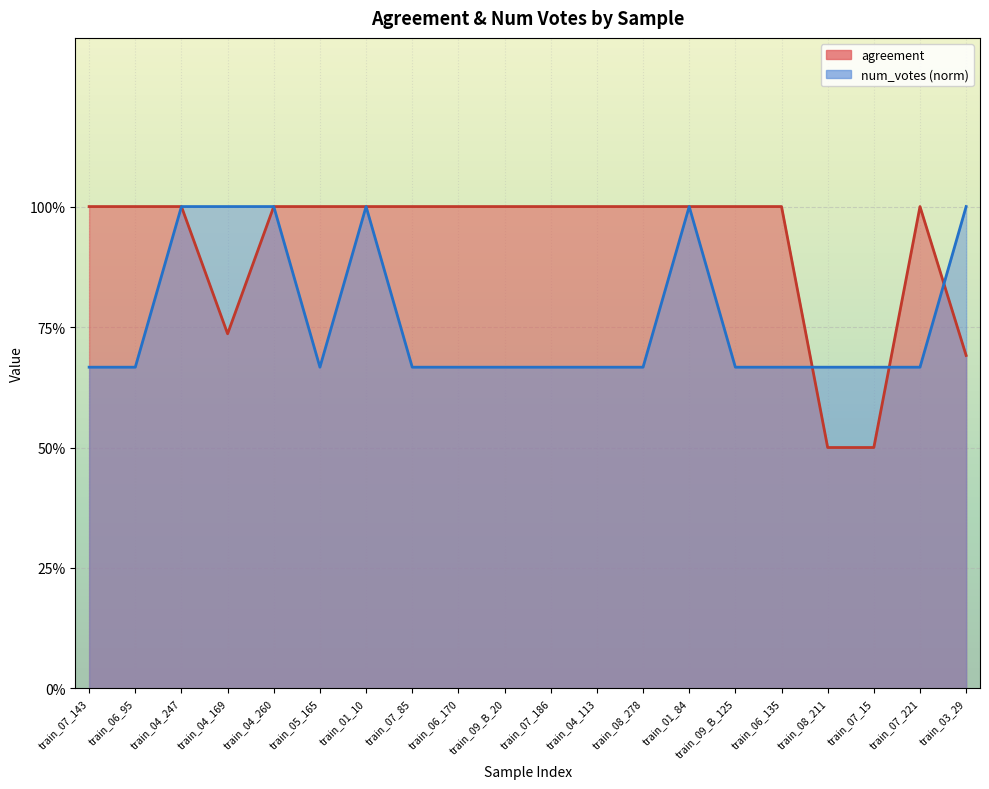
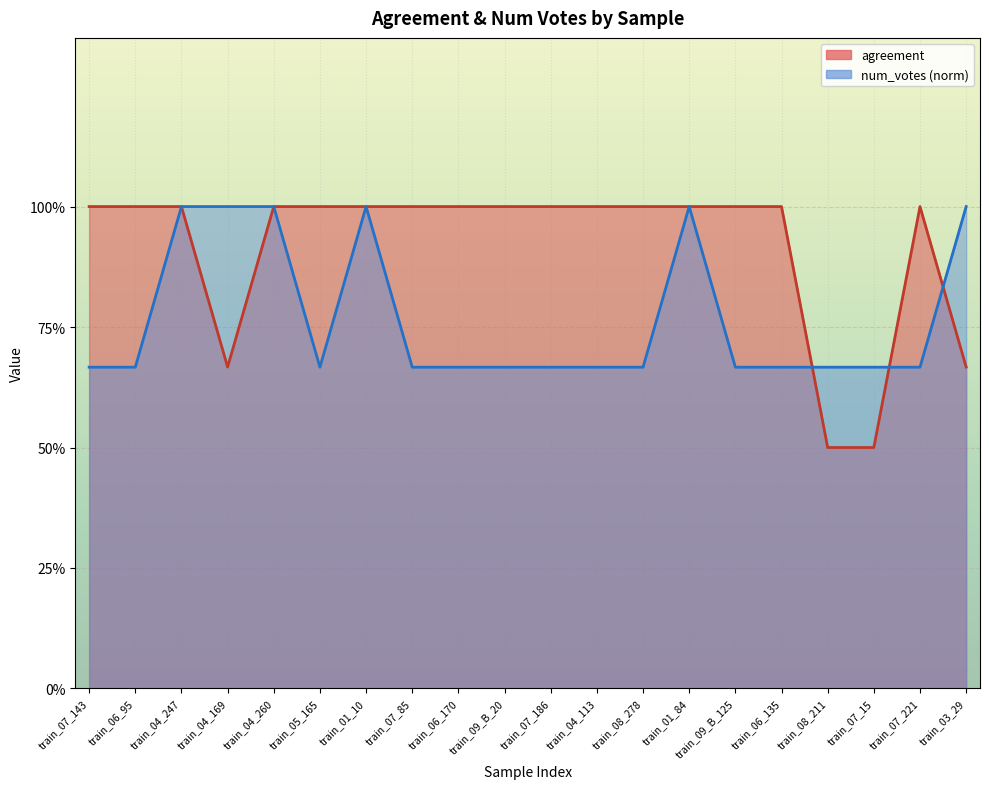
agreement, train_04_169: 74% -> 67%
agreement, train_03_29: 69% -> 67%
